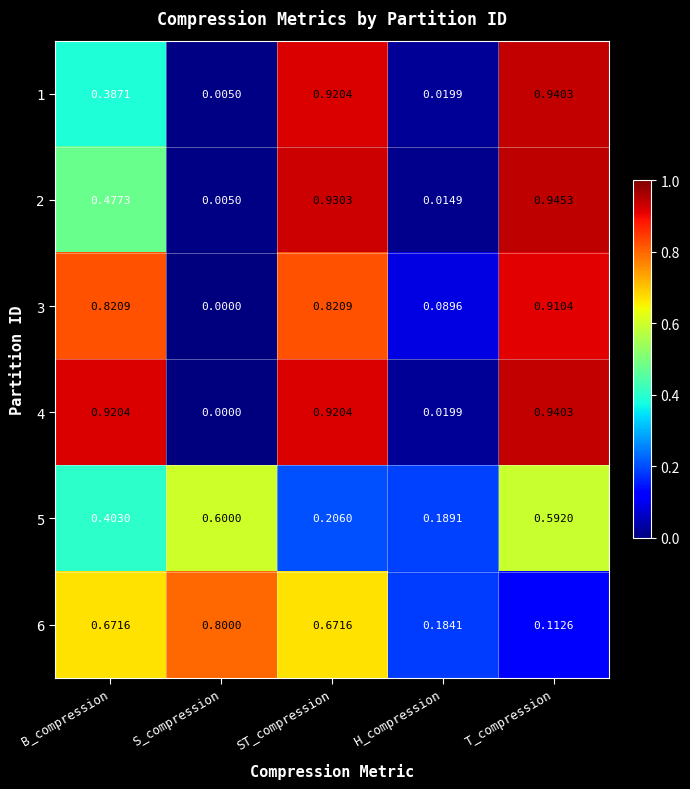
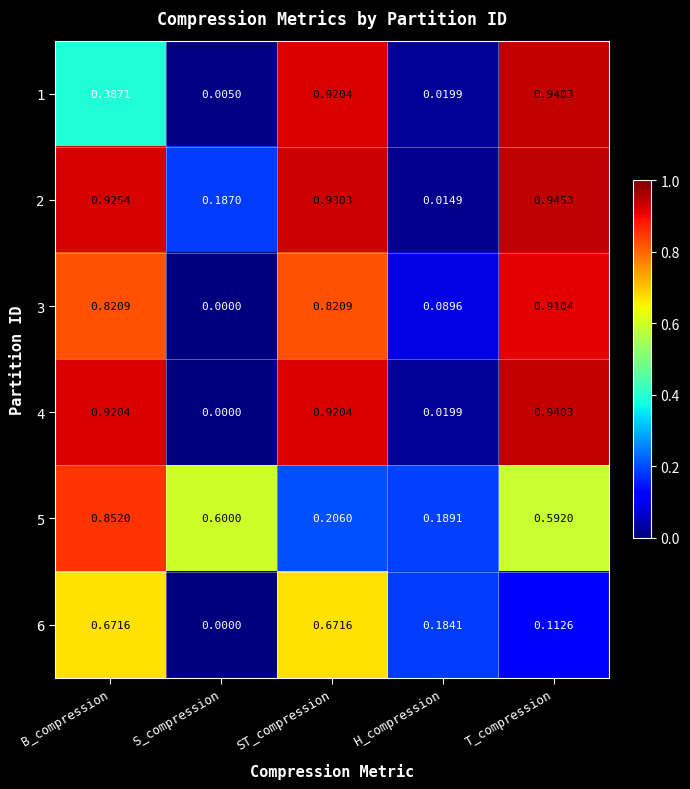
2, B_compression: 0.4773 -> 0.9254
2, S_compression: 0.0050 -> 0.1870
5, B_compression: 0.4030 -> 0.8520
6, S_compression: 0.8000 -> 0.0000
